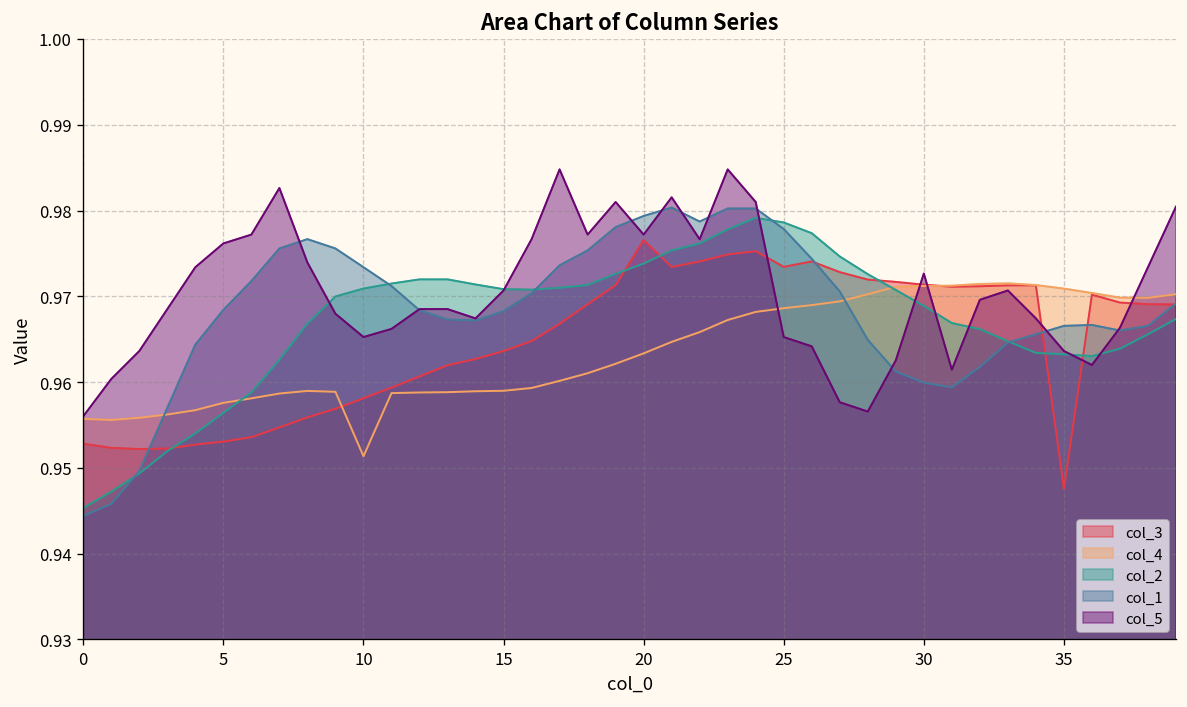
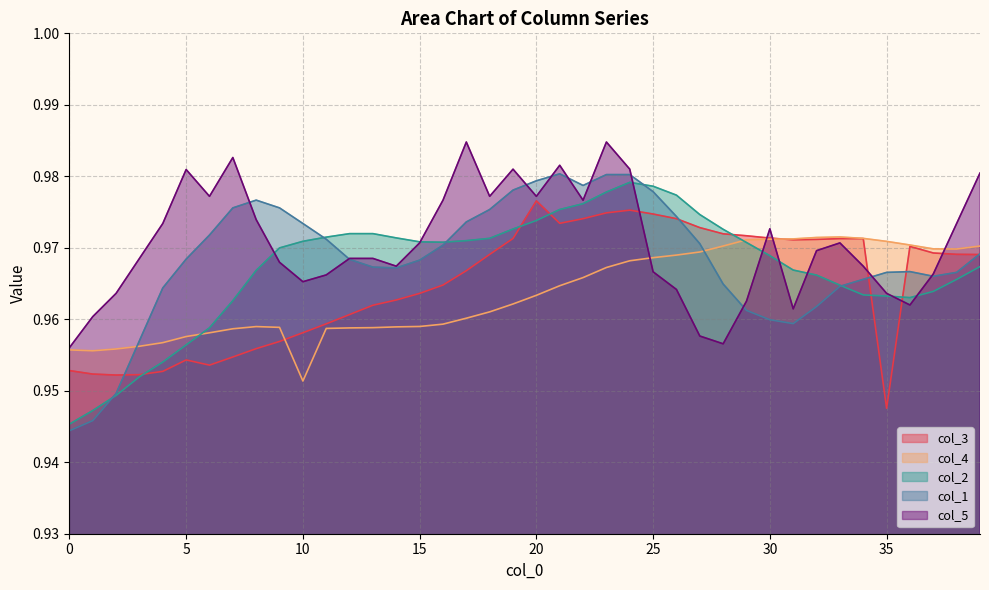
col_3, 5: 0.953 -> 0.954
col_5, 5: 0.976 -> 0.981
col_3, 25: 0.973 -> 0.975
col_5, 25: 0.965 -> 0.967
